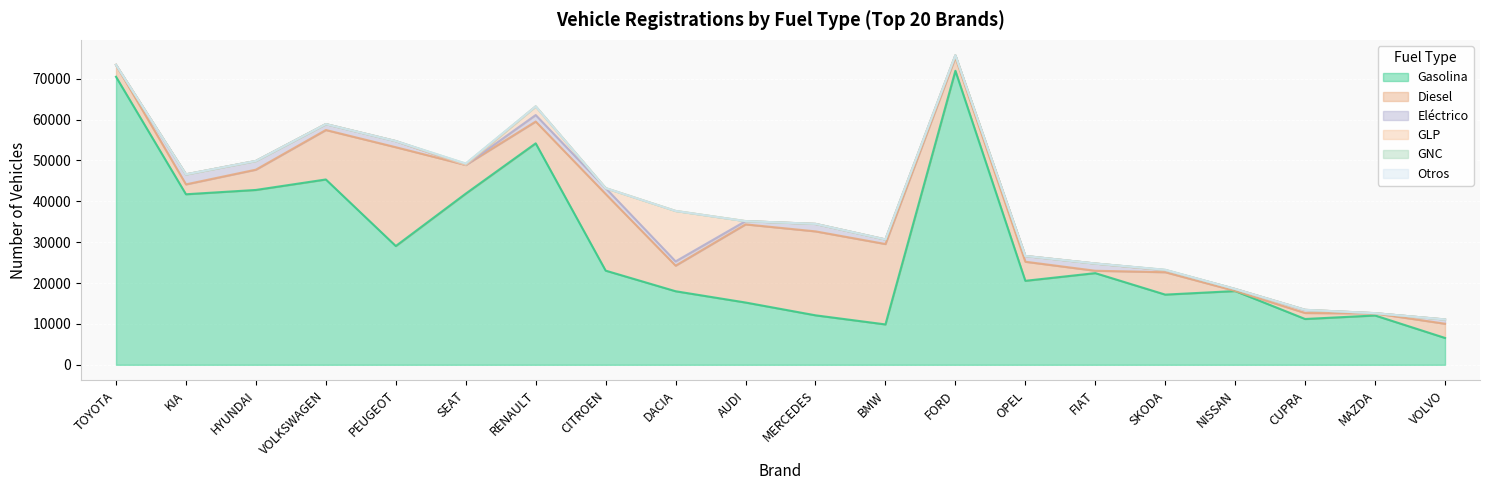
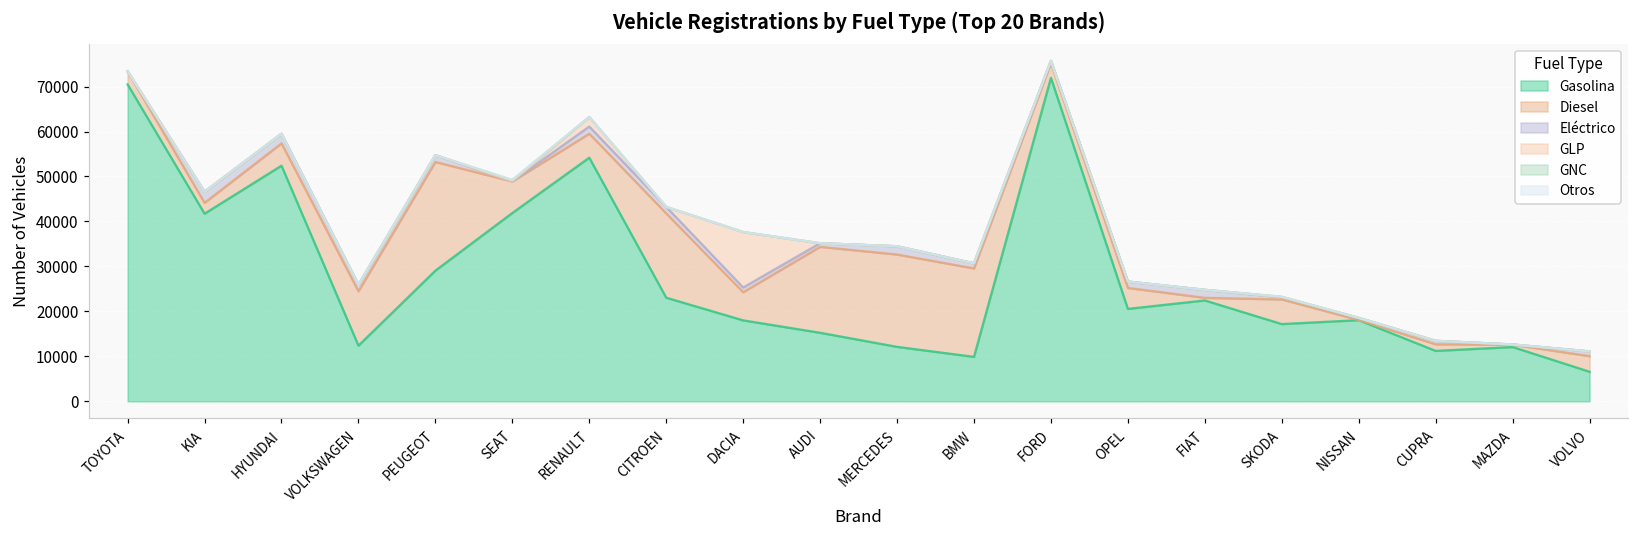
Gasolina, HYUNDAI: 43000 -> 52000
Gasolina, VOLKSWAGEN: 45000 -> 12000
